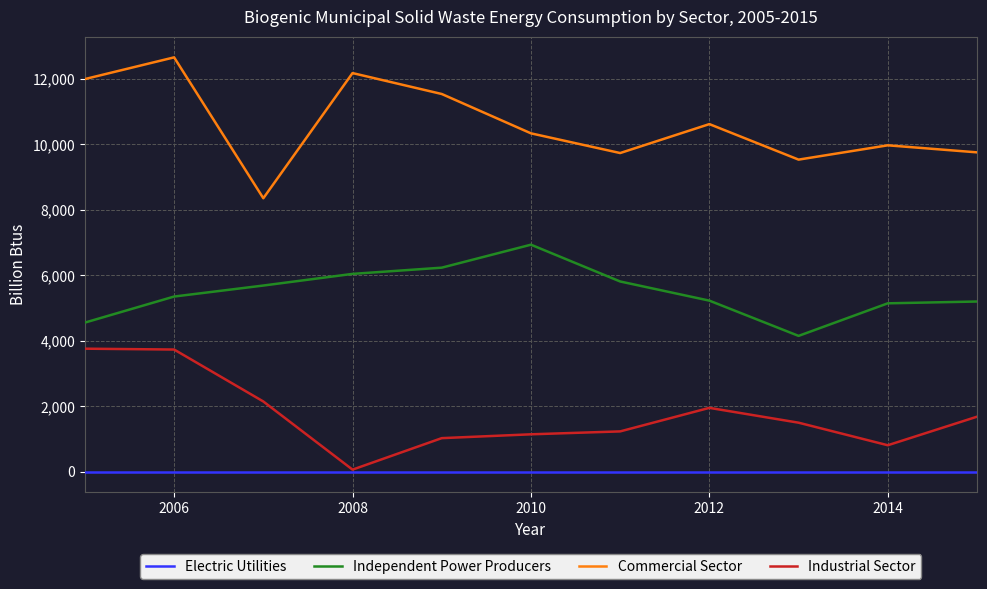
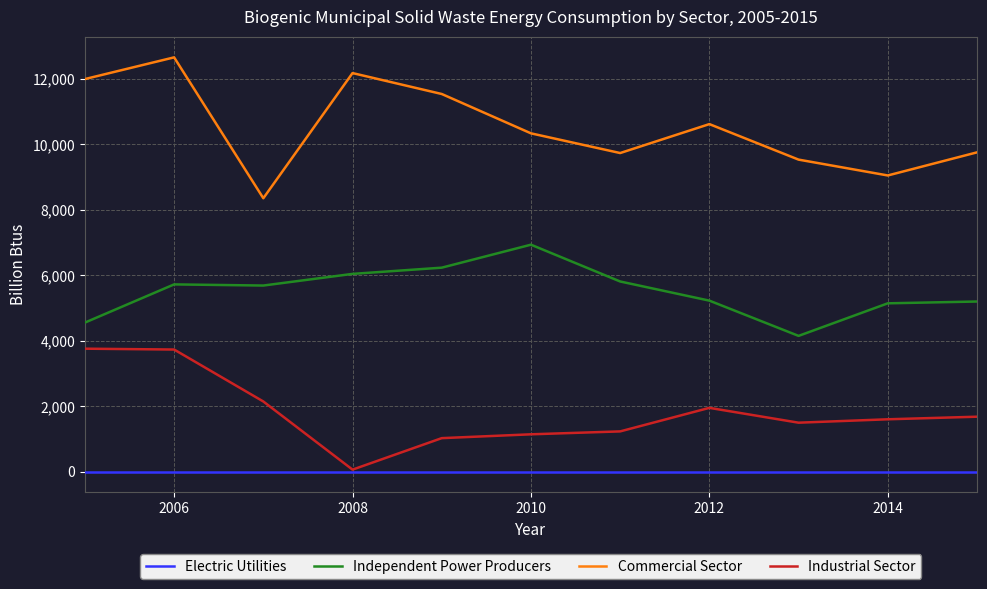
Independent Power Producers, 2006: 5,300 -> 5,700
Commercial Sector, 2014: 10,000 -> 9,000
Industrial Sector, 2014: 800 -> 1,600
